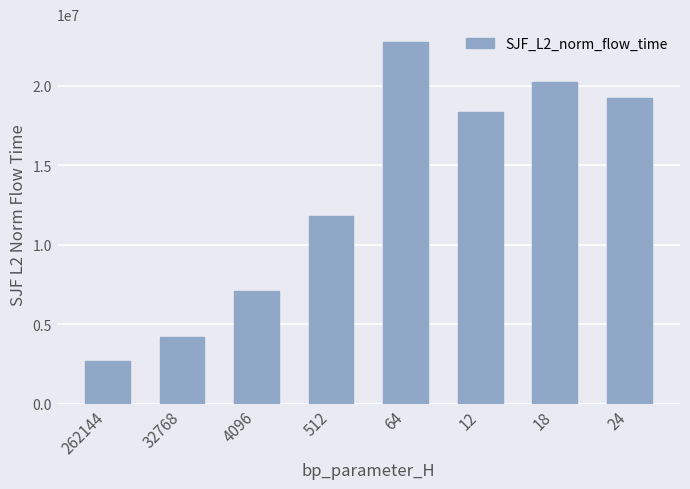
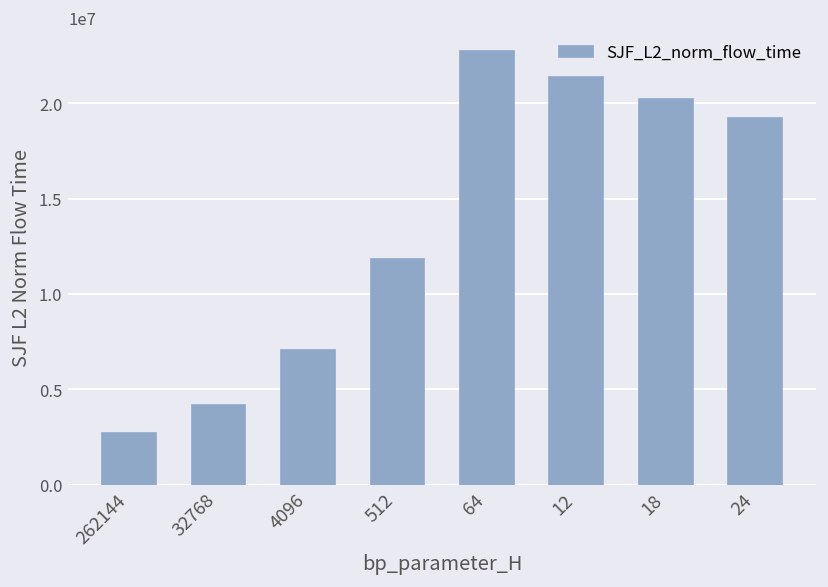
12: 18400000 -> 21400000
